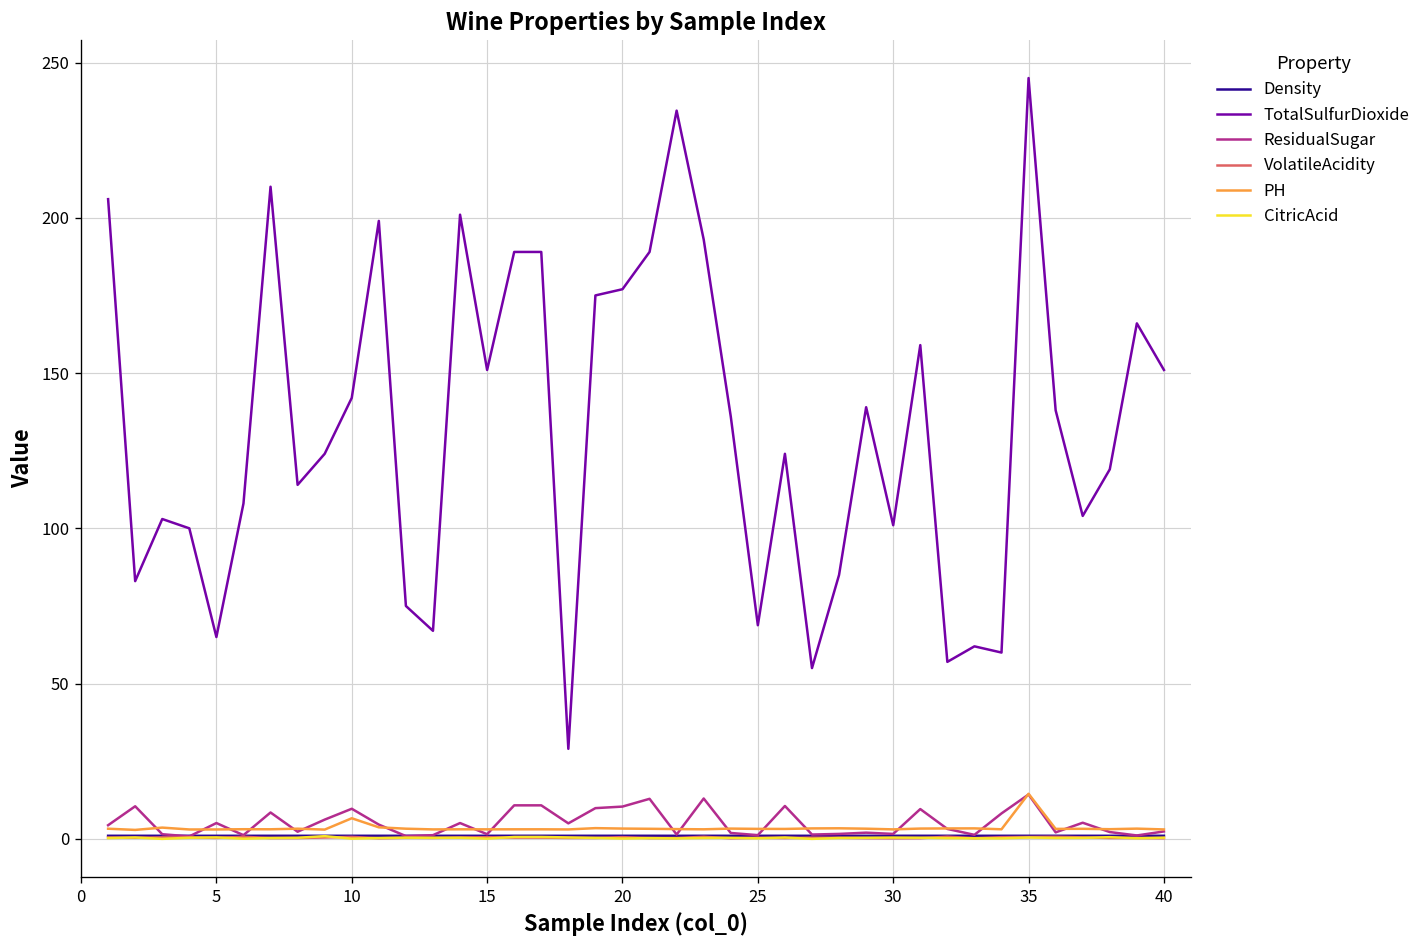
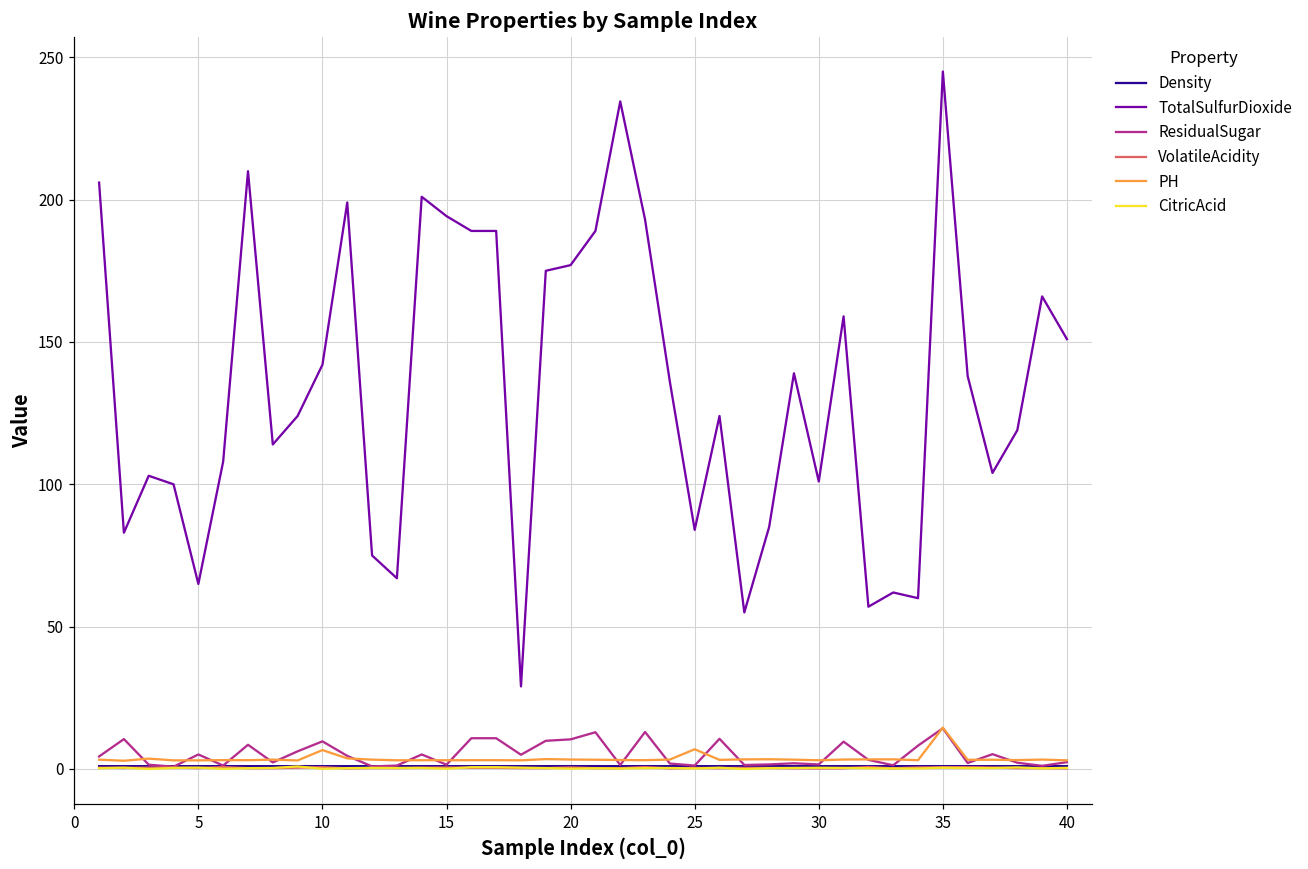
TotalSulfurDioxide, 15: 151 -> 194
TotalSulfurDioxide, 25: 69 -> 84
PH, 25: 3 -> 7
